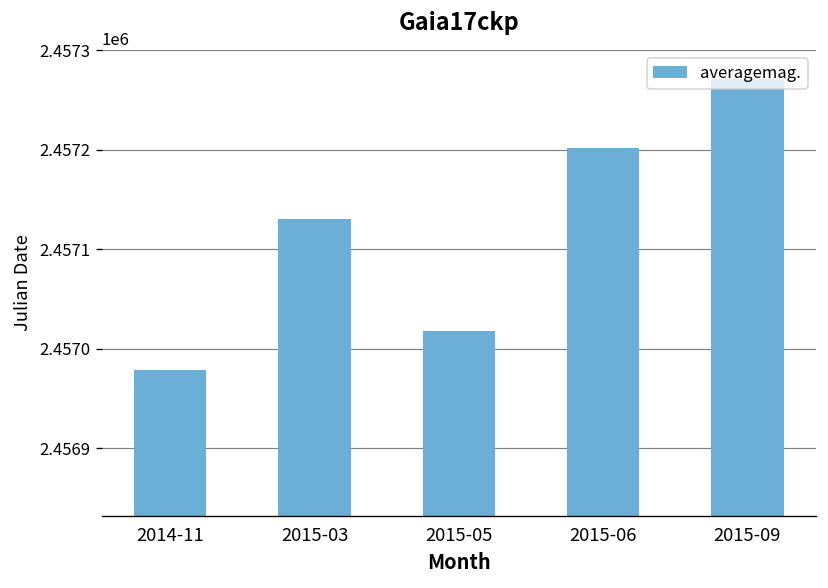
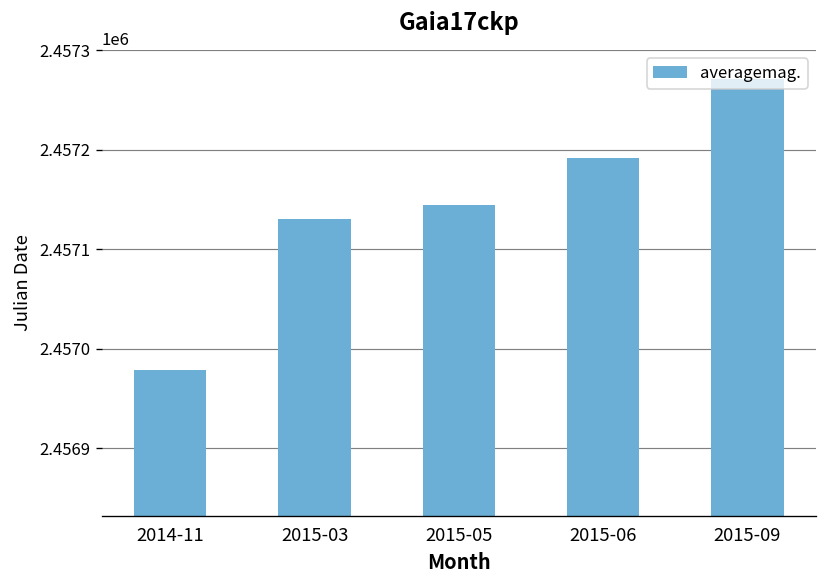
2015-05: 2457020 -> 2457140
2015-06: 2457200 -> 2457190
